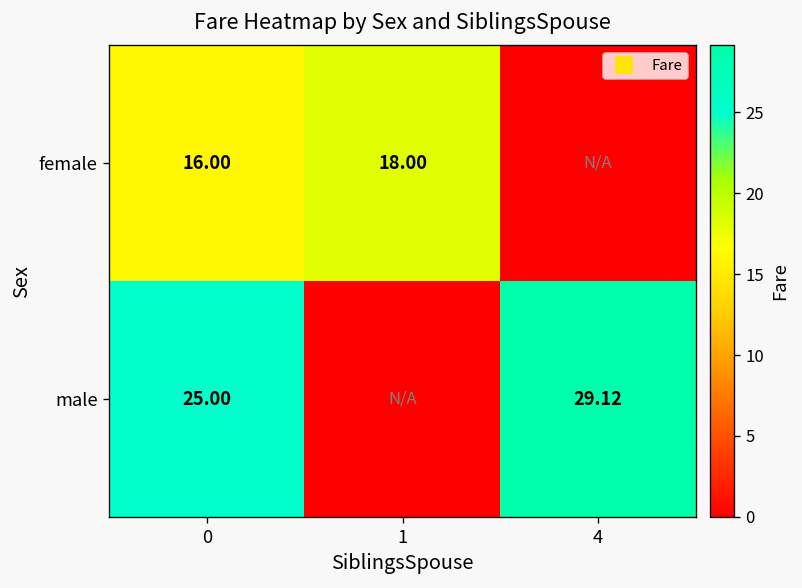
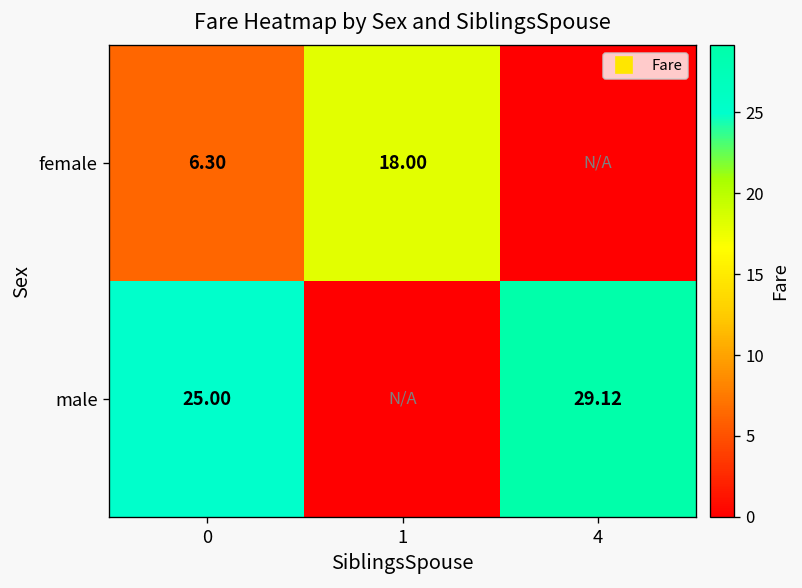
female, 0: 16.00 -> 6.30
